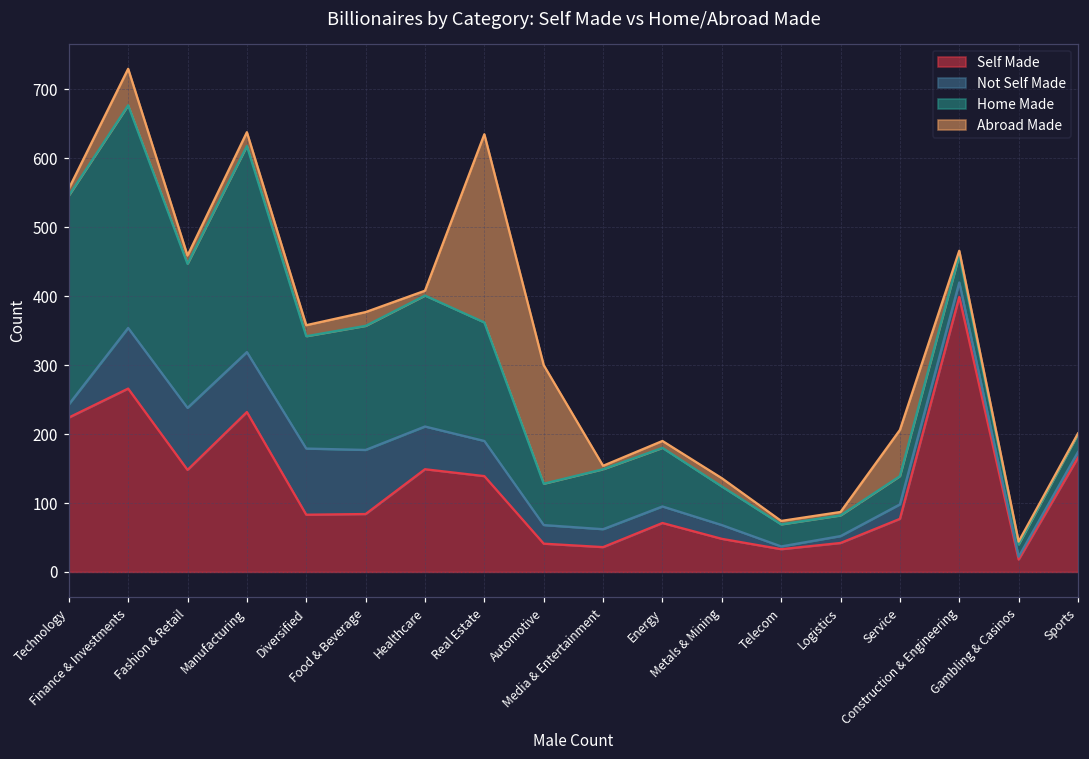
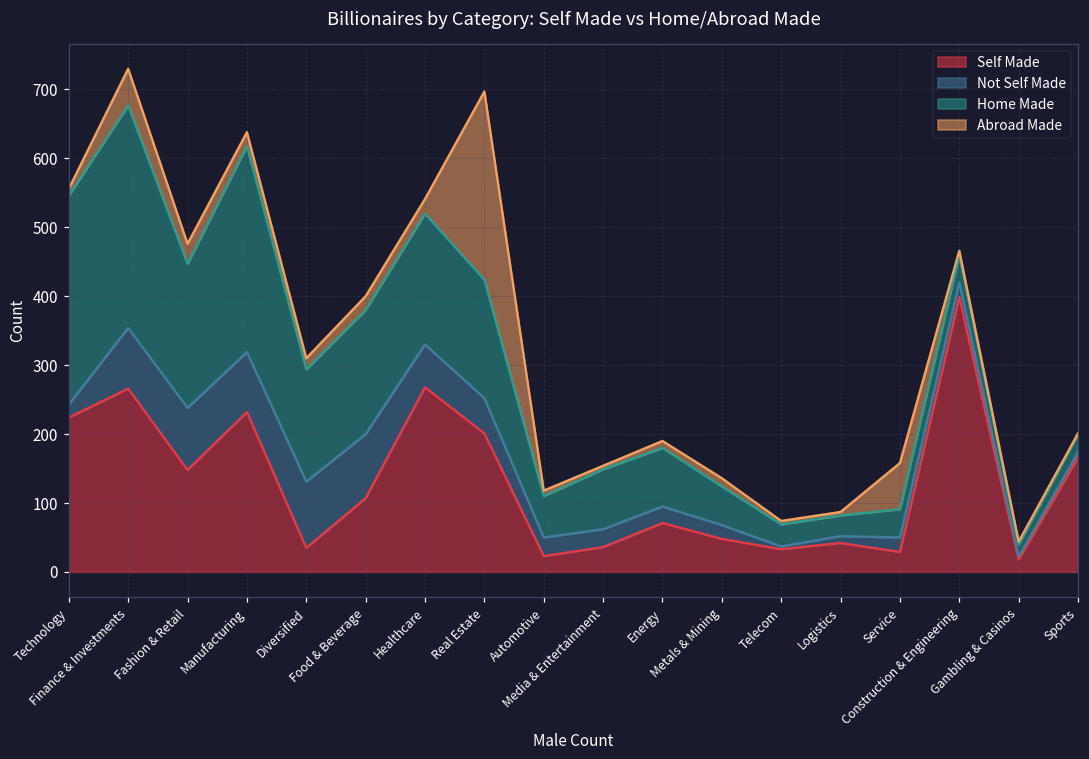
Abroad Made, Fashion & Retail: 10 -> 30
Self Made, Diversified: 80 -> 40
Self Made, Food & Beverage: 80 -> 110
Self Made, Healthcare: 150 -> 270
Abroad Made, Healthcare: 10 -> 20
Self Made, Real Estate: 140 -> 200
Self Made, Automotive: 40 -> 20
Abroad Made, Automotive: 170 -> 10
Self Made, Service: 80 -> 30
